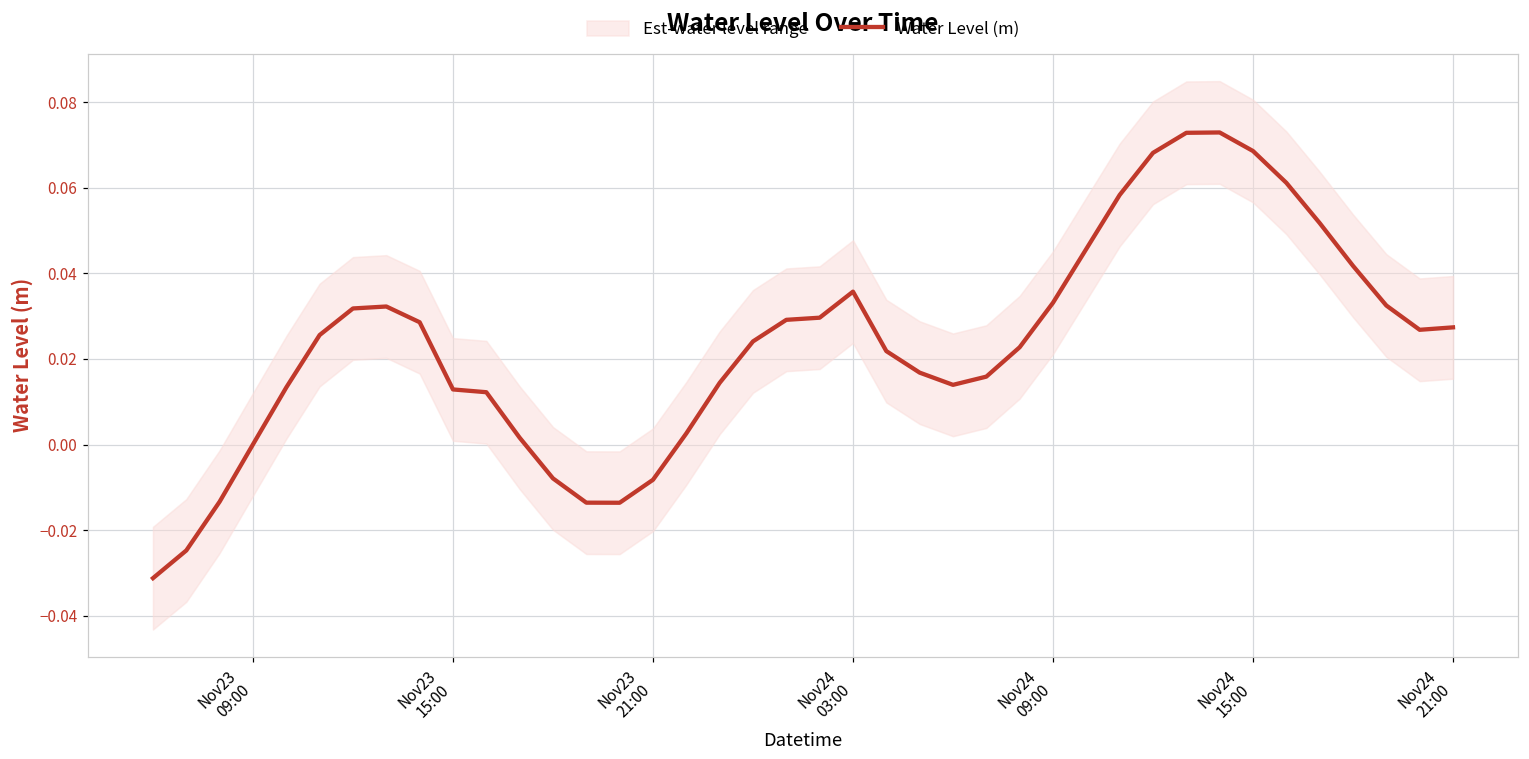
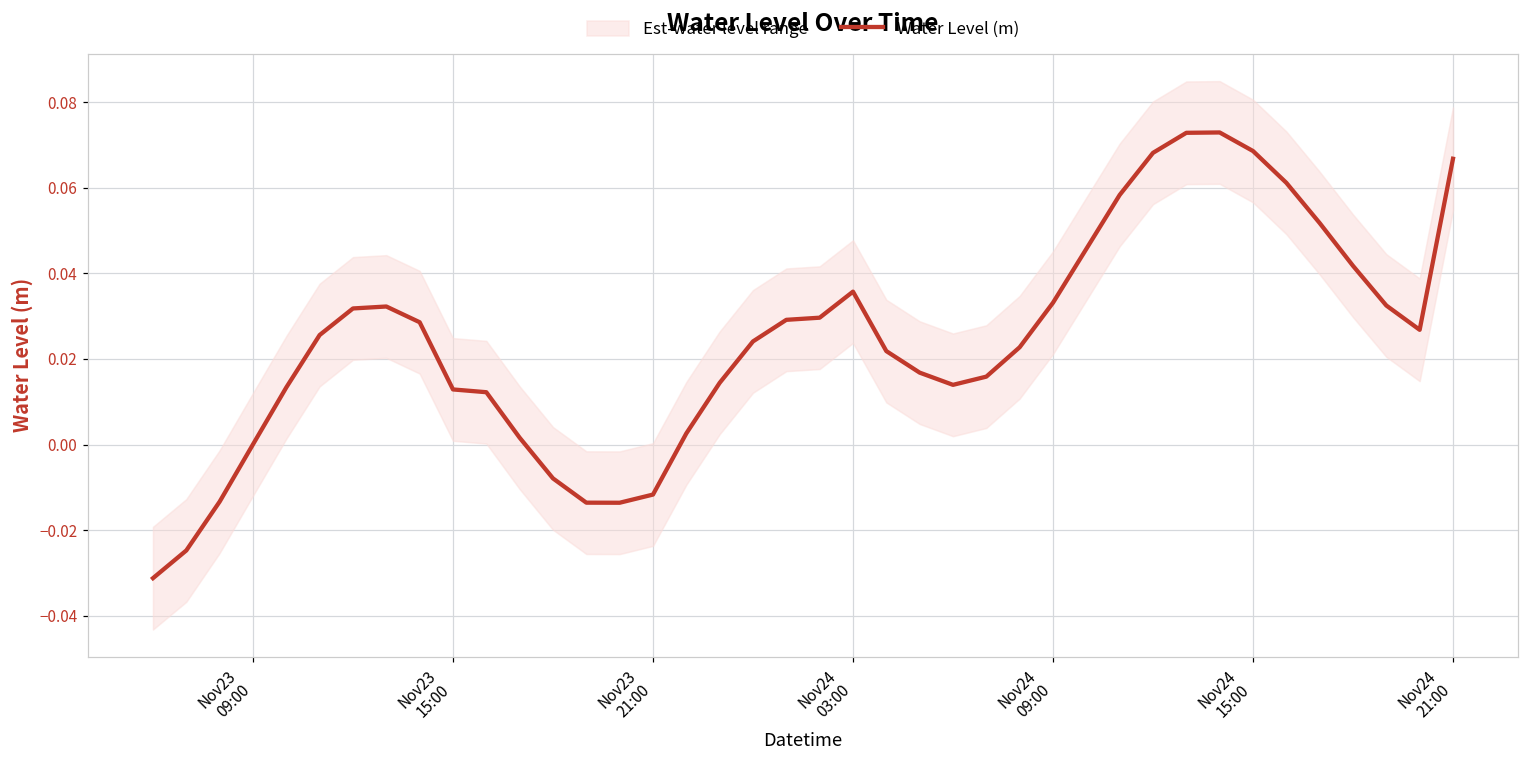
Water Level (m), Nov23 21:00: -0.008 -> -0.012
Water Level (m), Nov24 21:00: 0.027 -> 0.067
